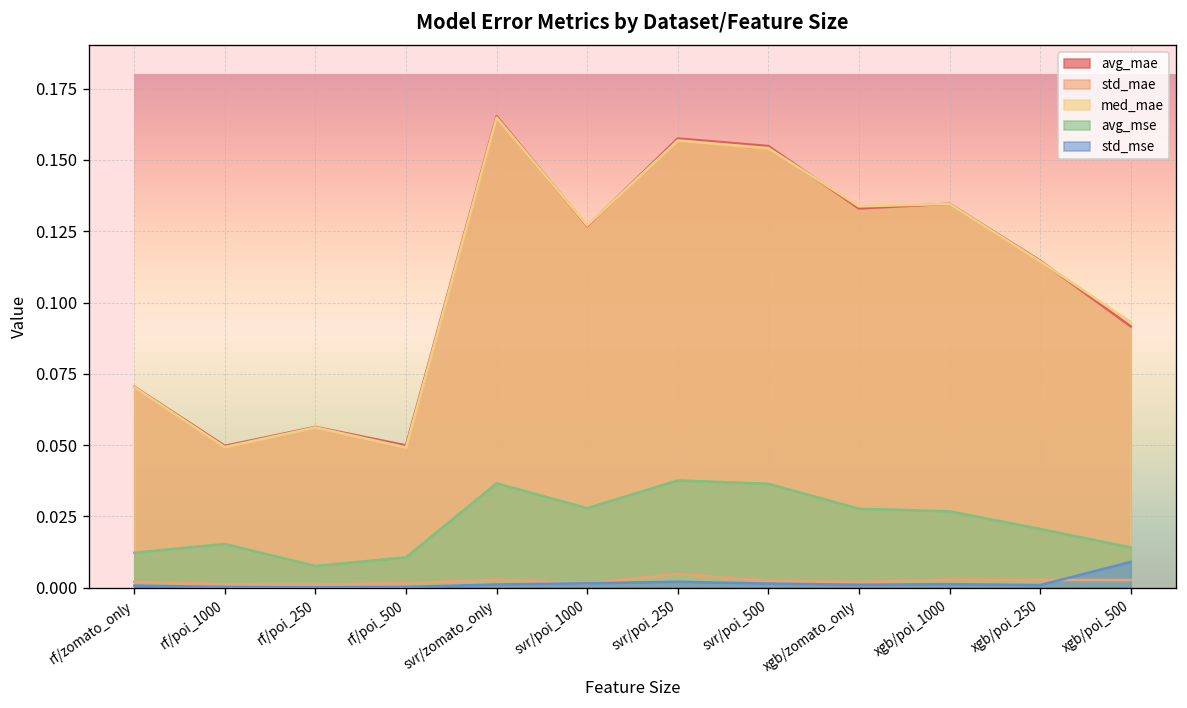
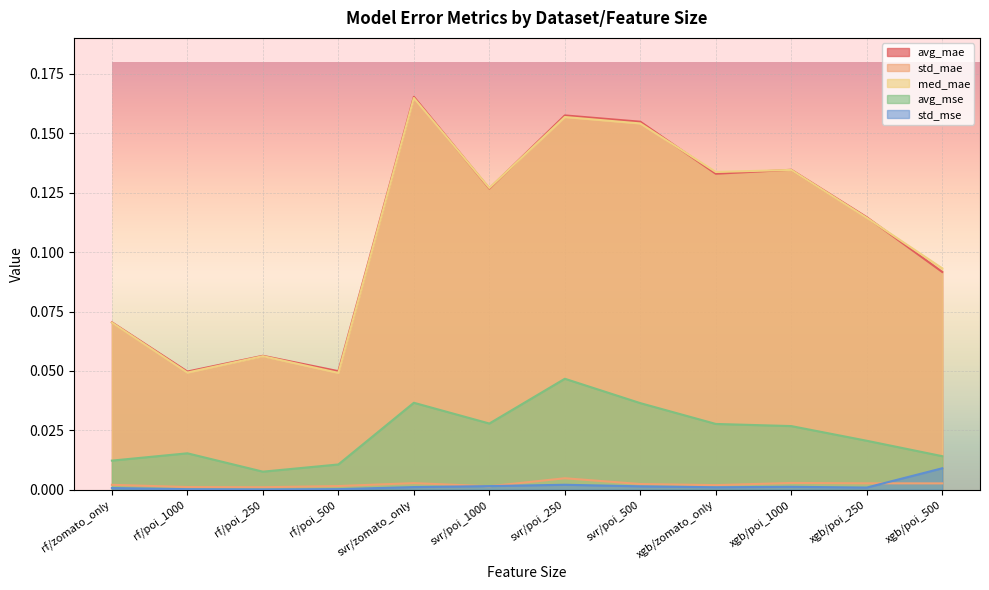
avg_mse, svr/poi_250: 0.038 -> 0.047
